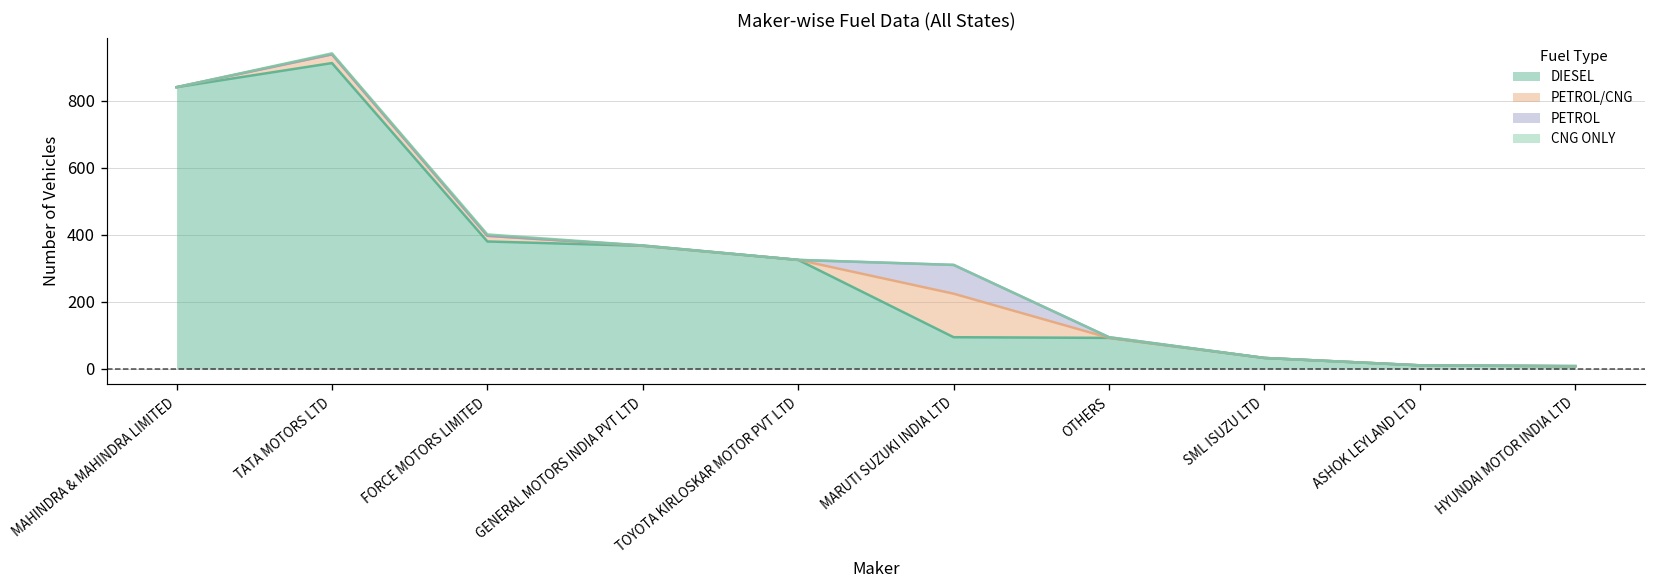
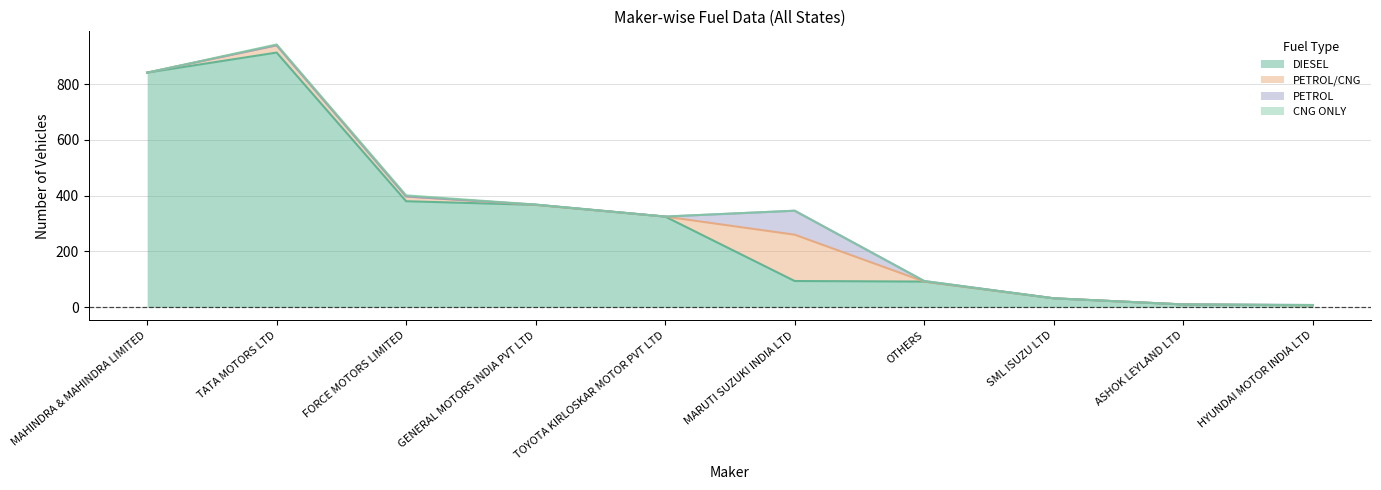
PETROL/CNG, MARUTI SUZUKI INDIA LTD: 130 -> 170
